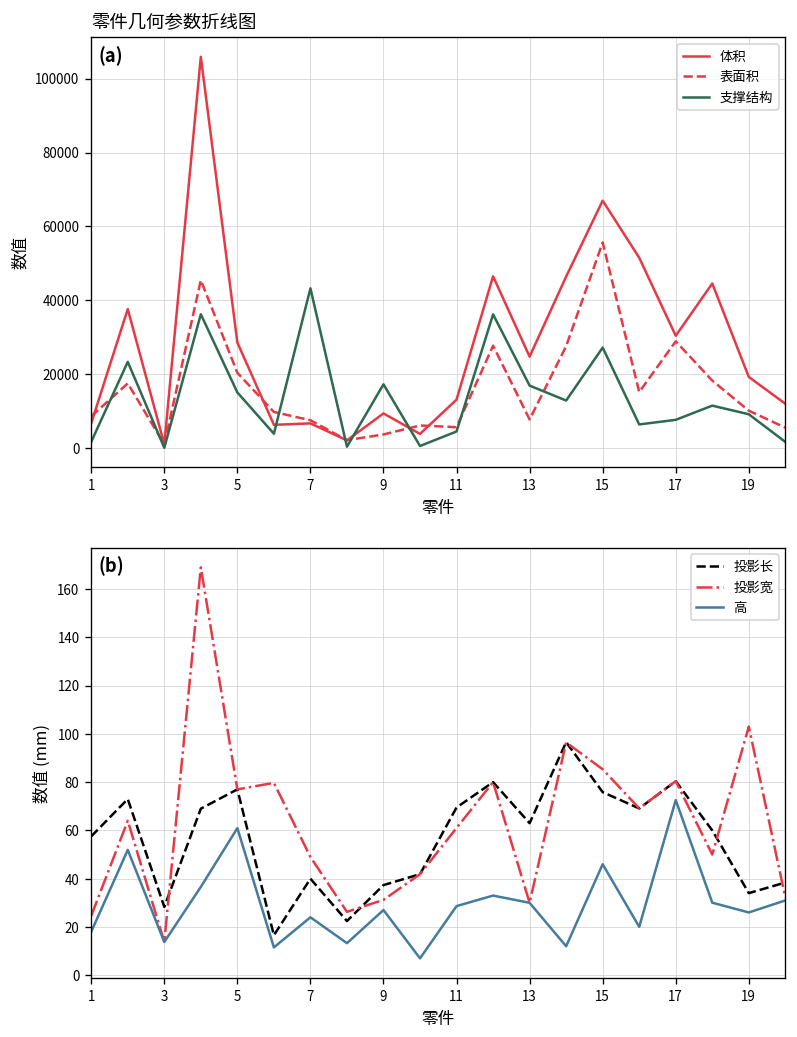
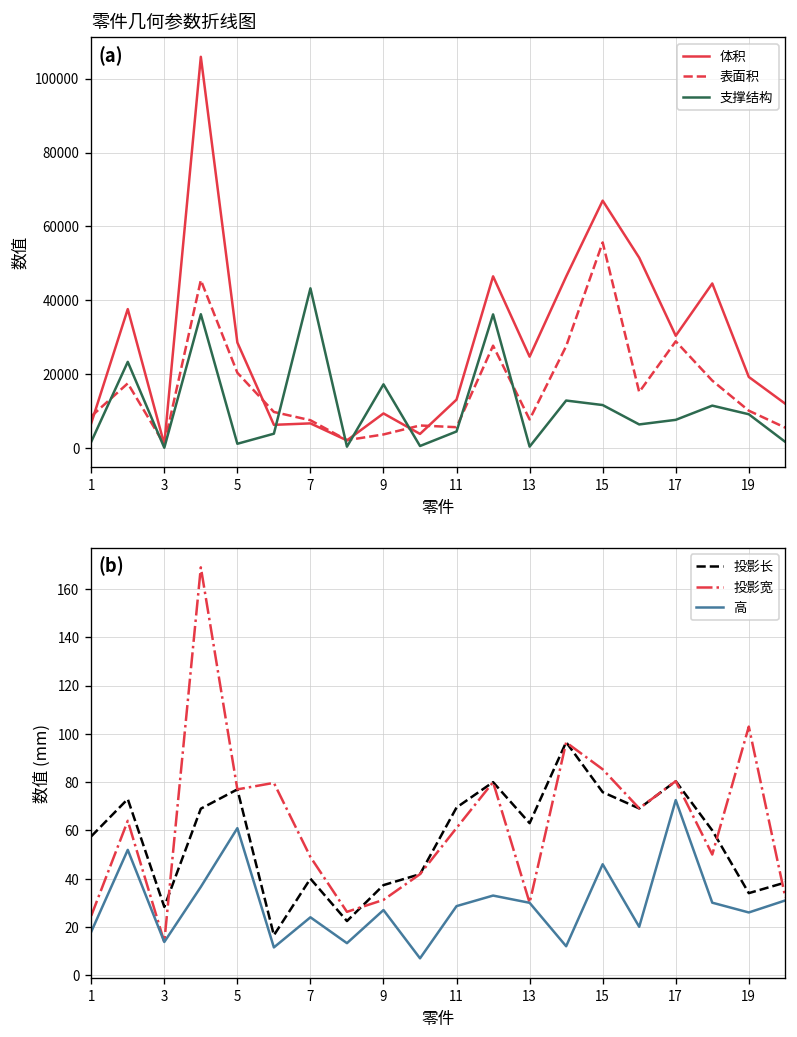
零件几何参数折线图, 支撑结构, 5: 15000 -> 1000
零件几何参数折线图, 支撑结构, 13: 17000 -> 0
零件几何参数折线图, 支撑结构, 15: 27000 -> 12000
